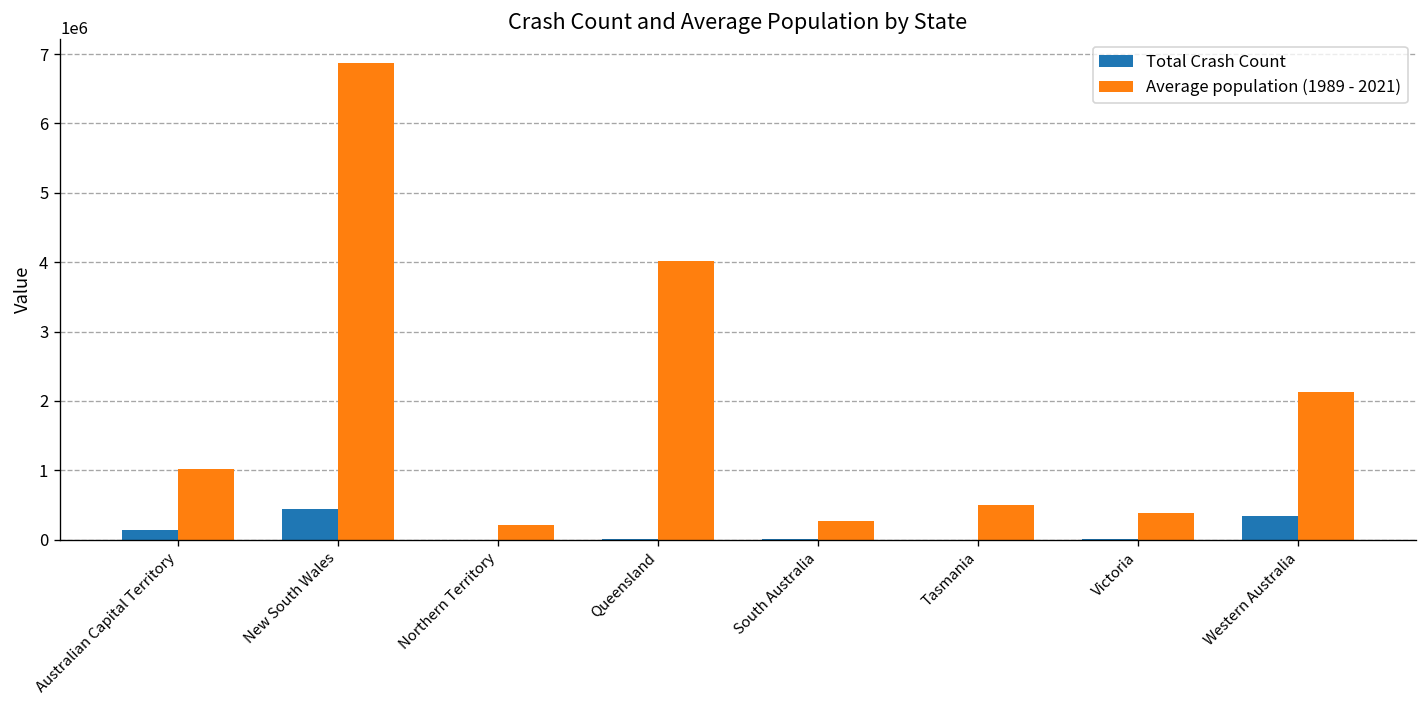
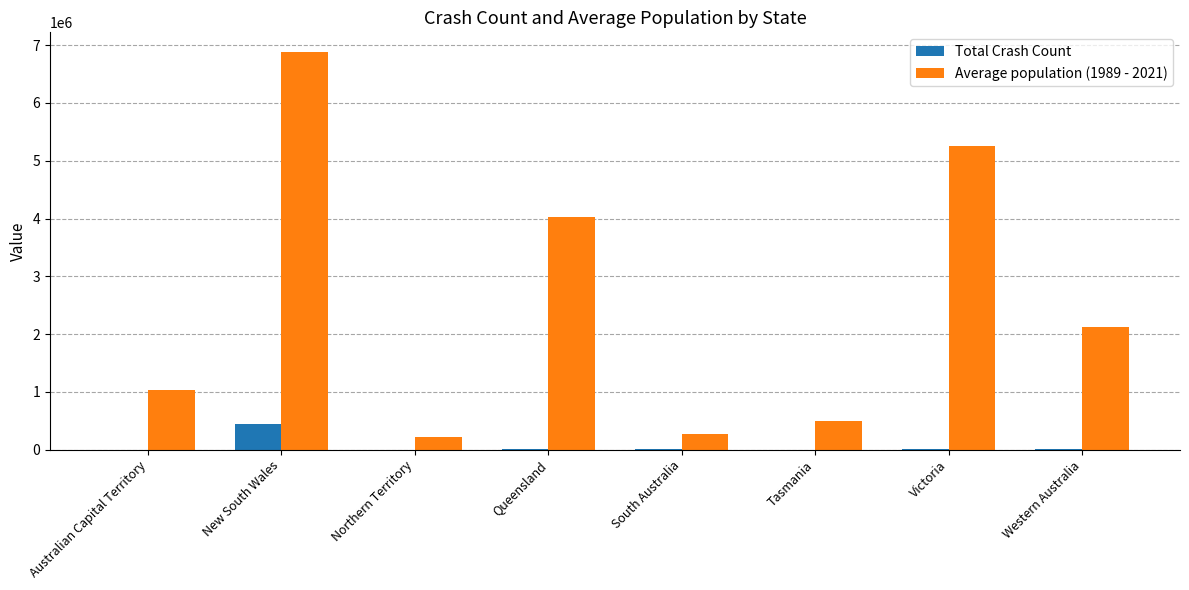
Total Crash Count, Australian Capital Territory: 100000 -> 0
Average population (1989 - 2021), Victoria: 400000 -> 5300000
Total Crash Count, Western Australia: 300000 -> 0
